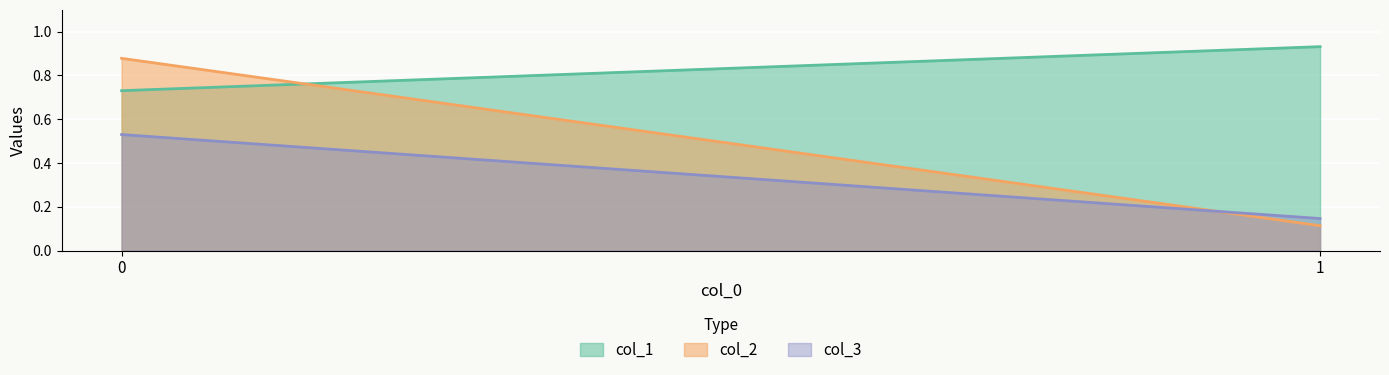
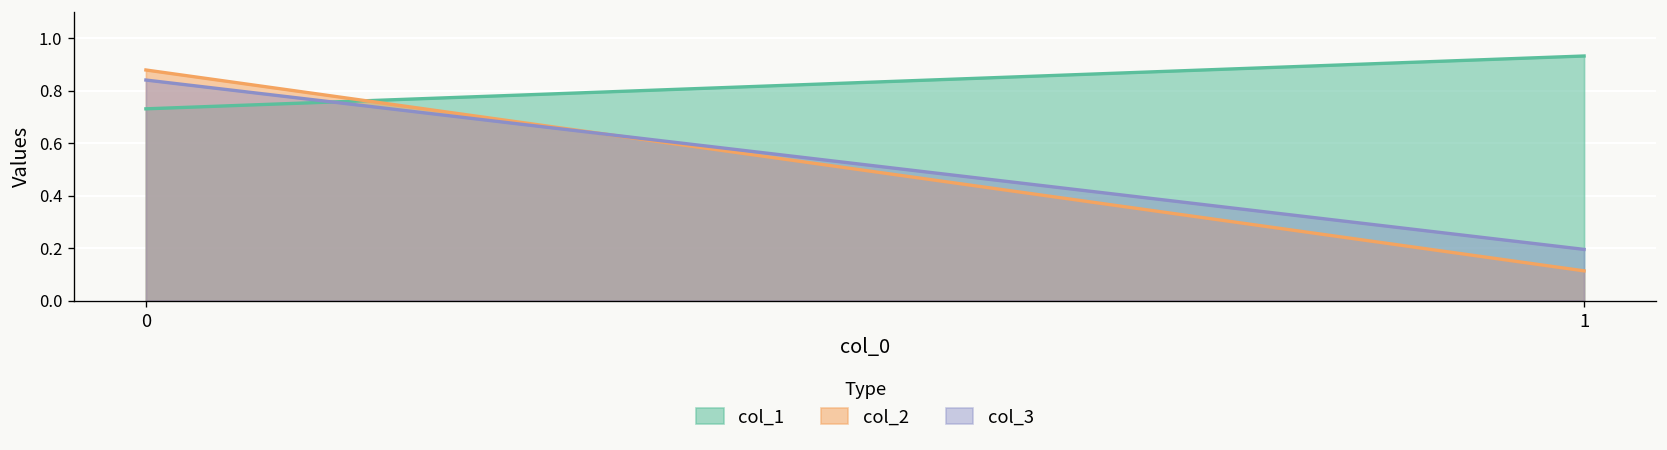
col_3, 0: 0.53 -> 0.84
col_3, 1: 0.15 -> 0.20
